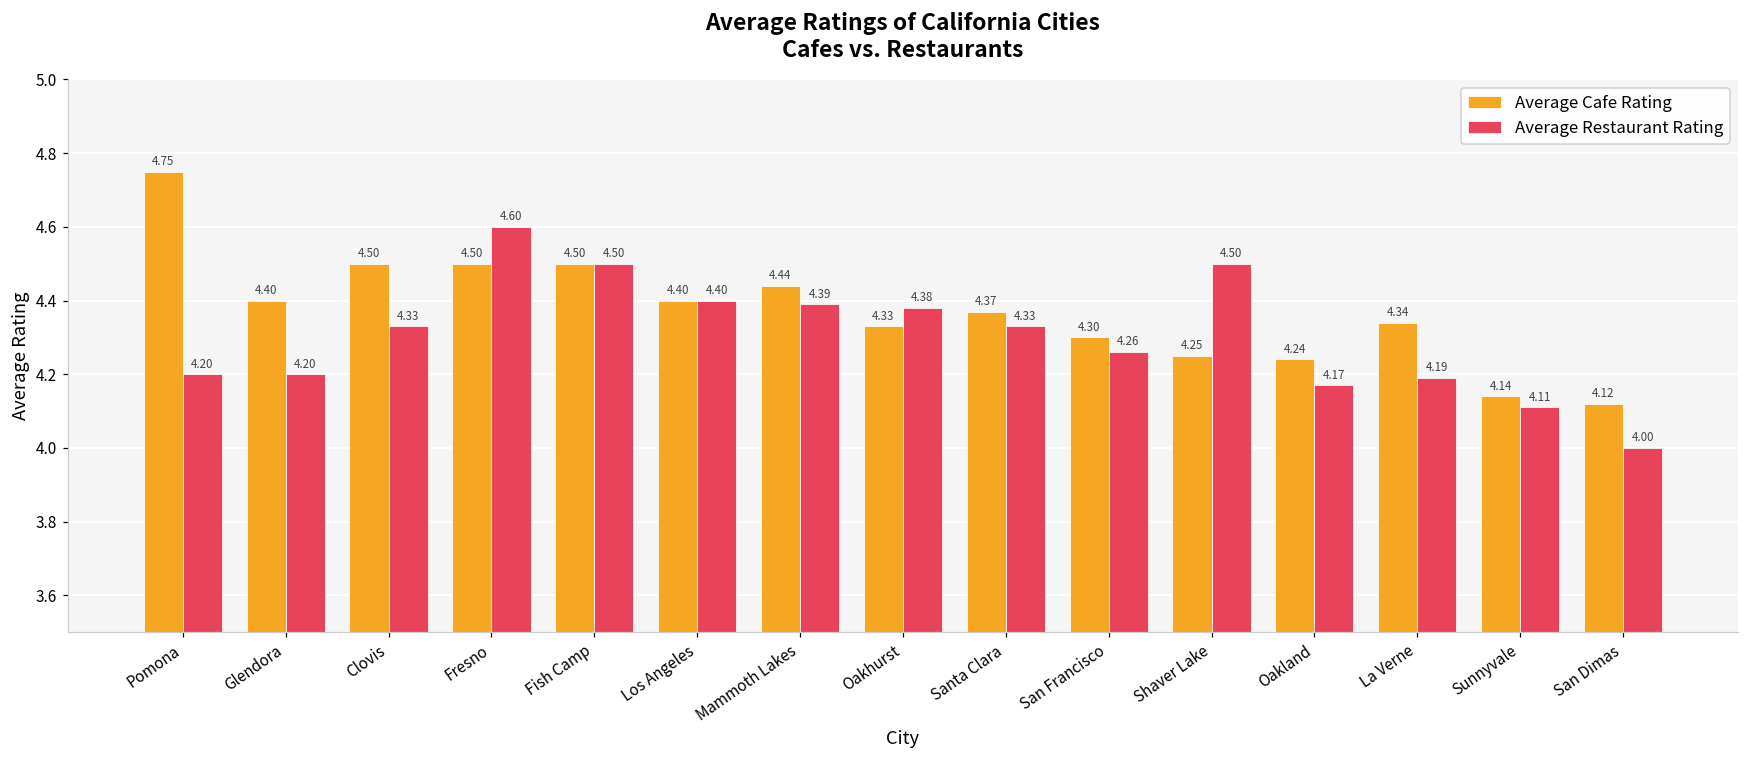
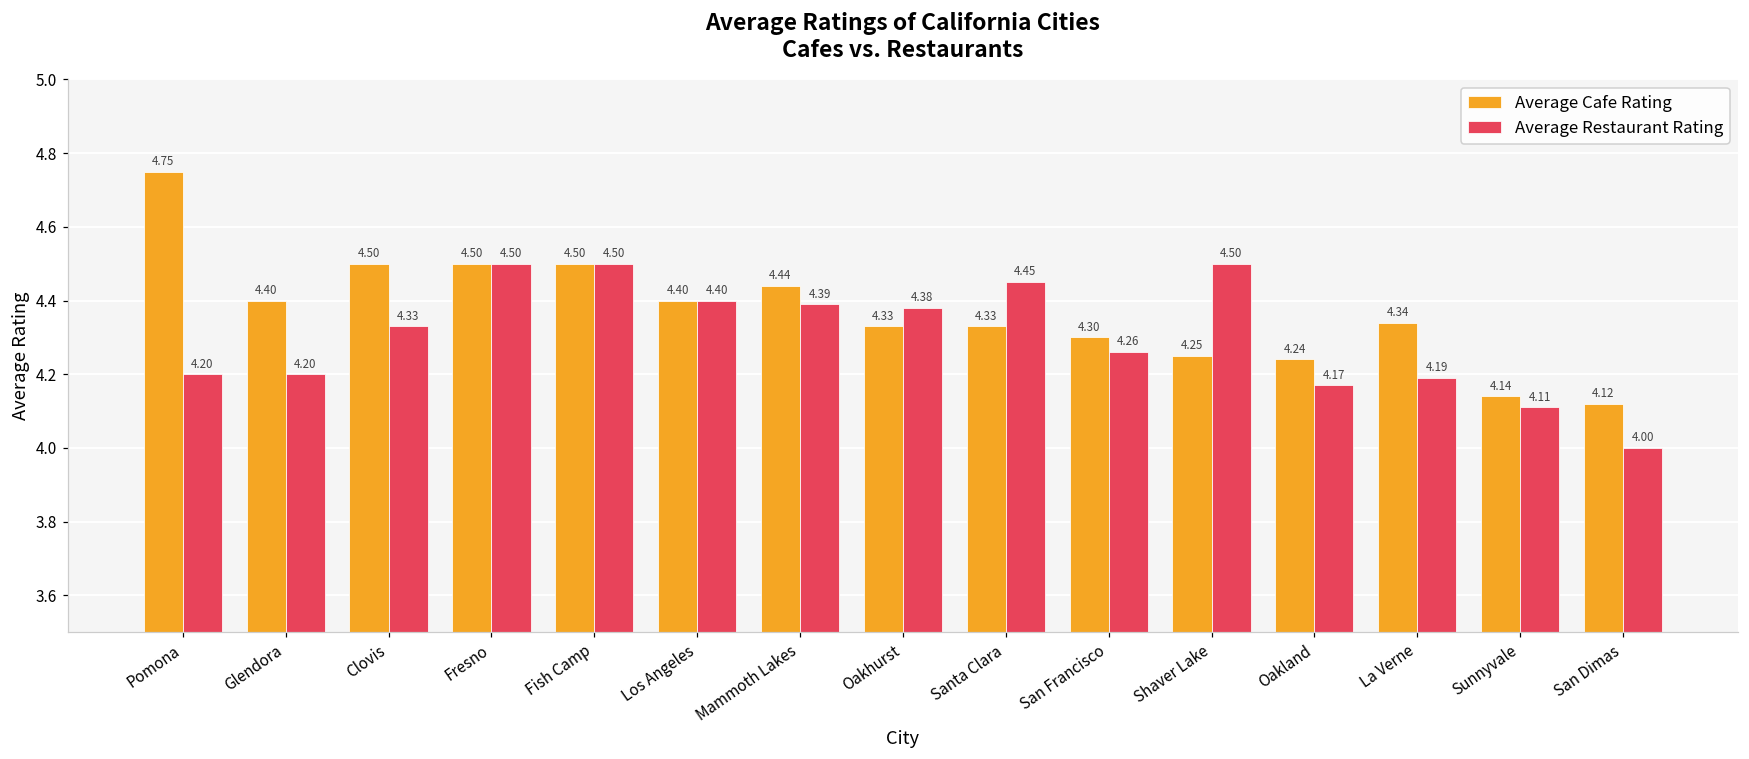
Average Restaurant Rating, Fresno: 4.60 -> 4.50
Average Cafe Rating, Santa Clara: 4.37 -> 4.33
Average Restaurant Rating, Santa Clara: 4.33 -> 4.45
